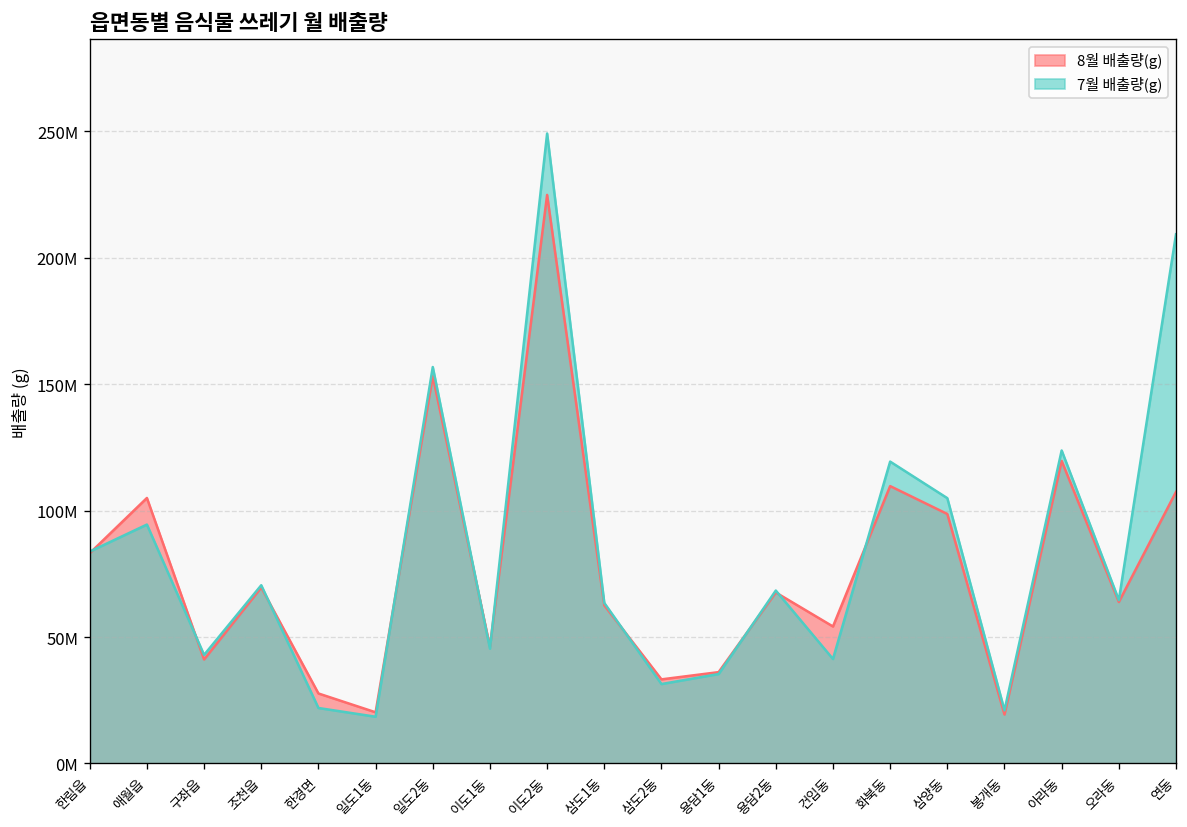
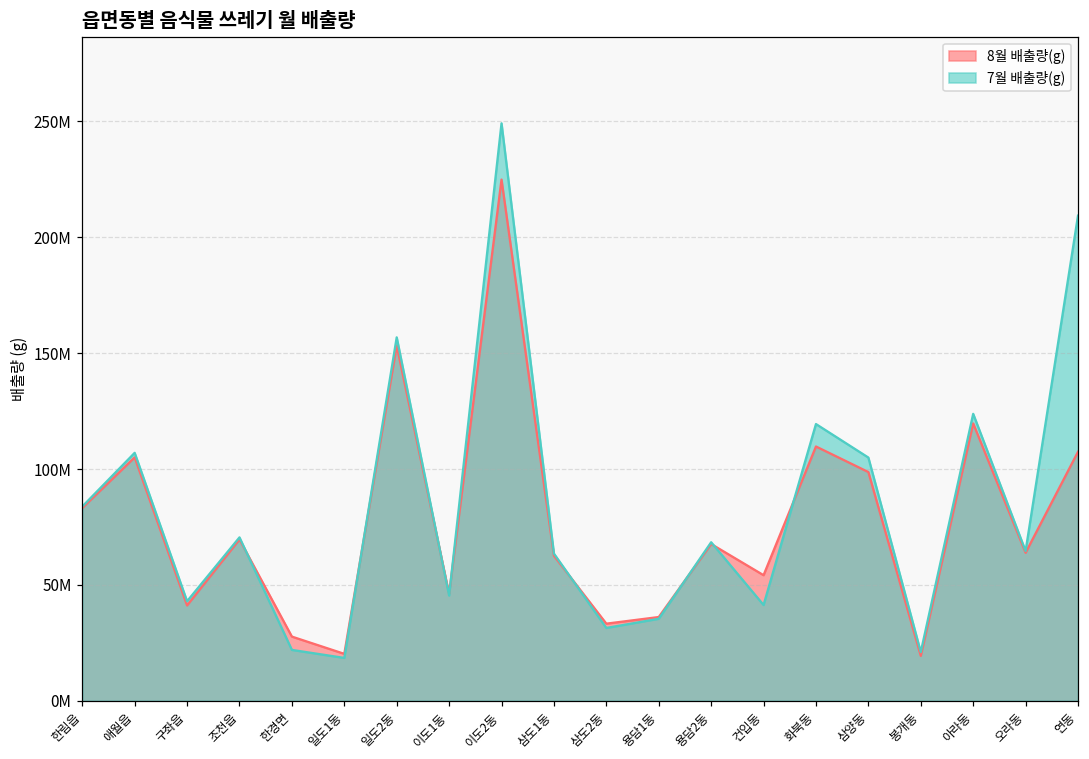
7월 배출량(g), 애월읍: 94000000 -> 107000000
